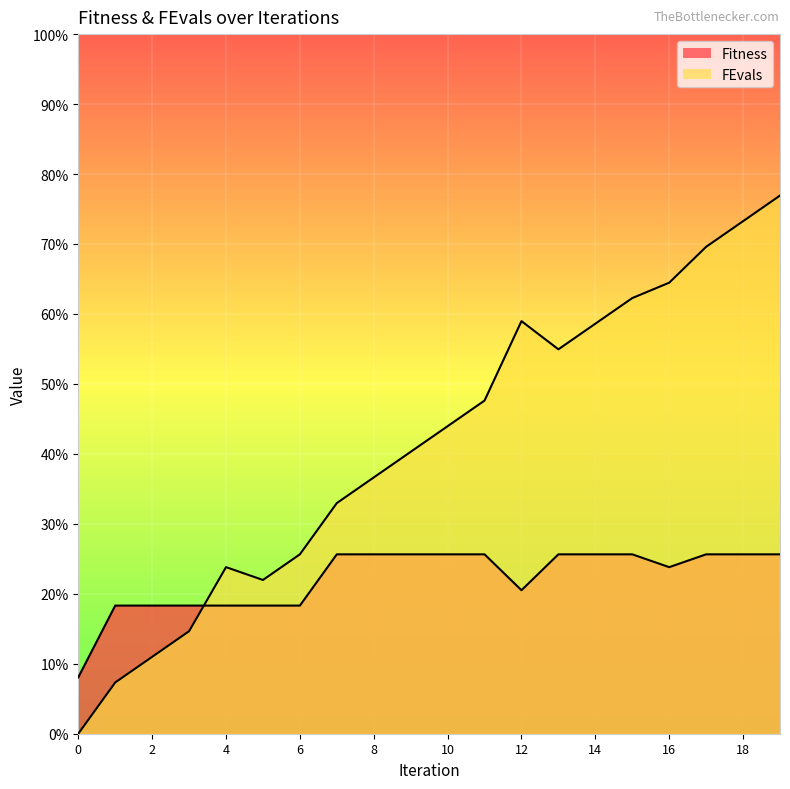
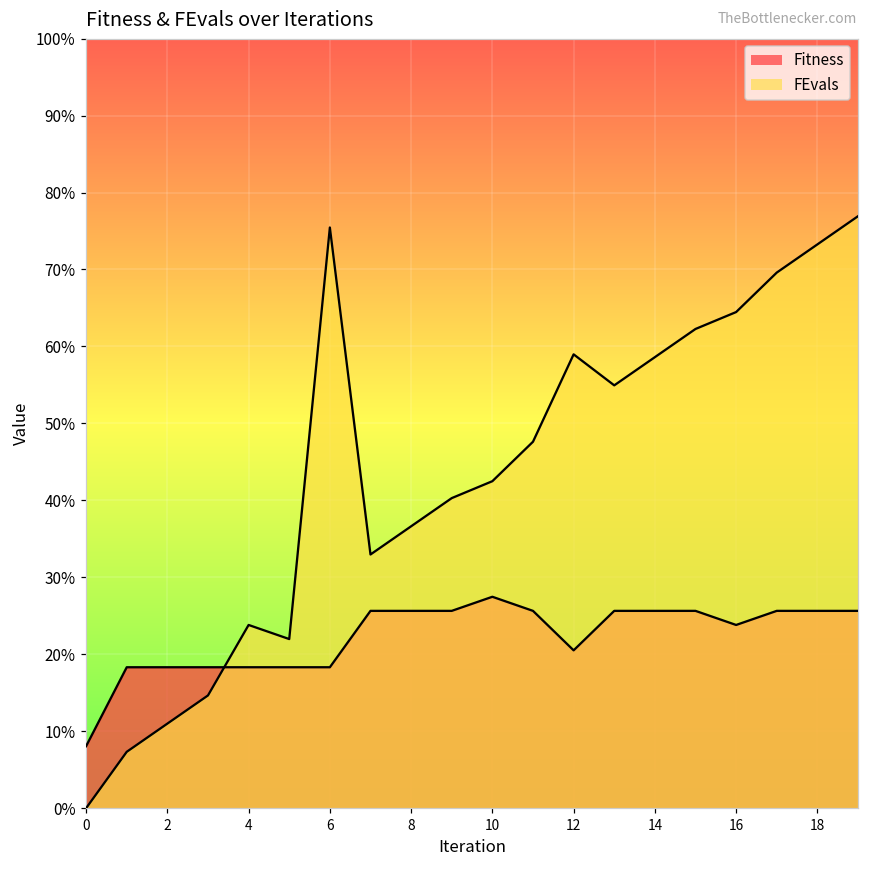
FEvals, 6: 26% -> 75%
Fitness, 10: 26% -> 27%
FEvals, 10: 44% -> 42%
